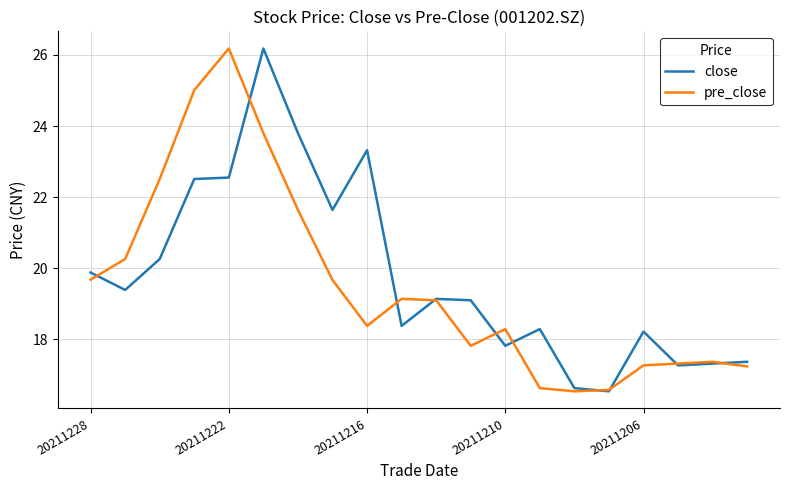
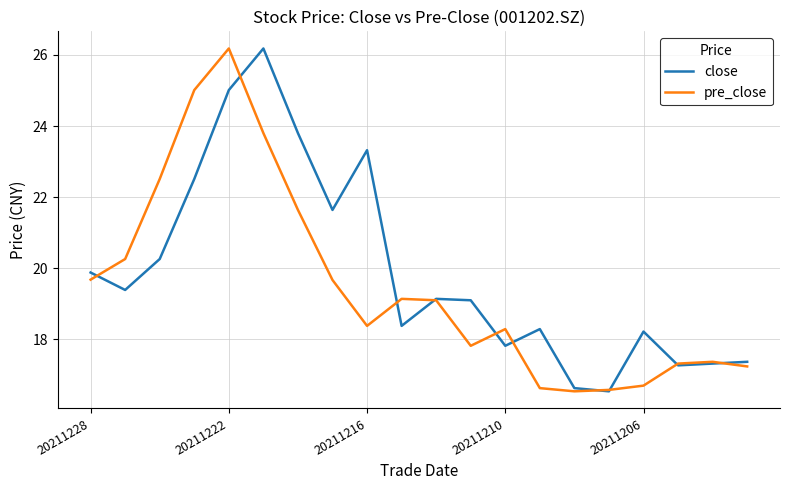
close, 20211222: 22.6 -> 25.0
pre_close, 20211206: 17.3 -> 16.7
